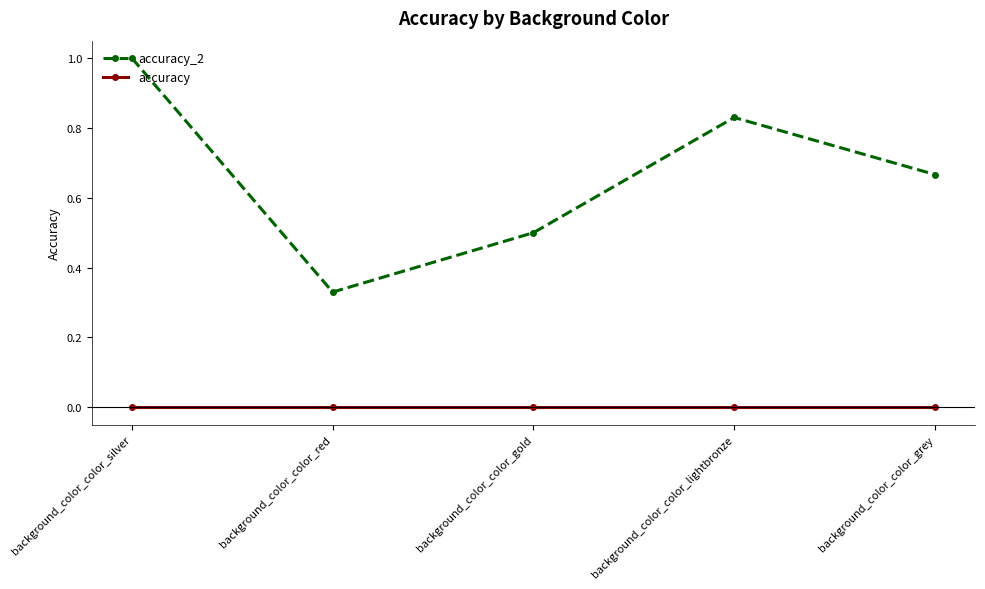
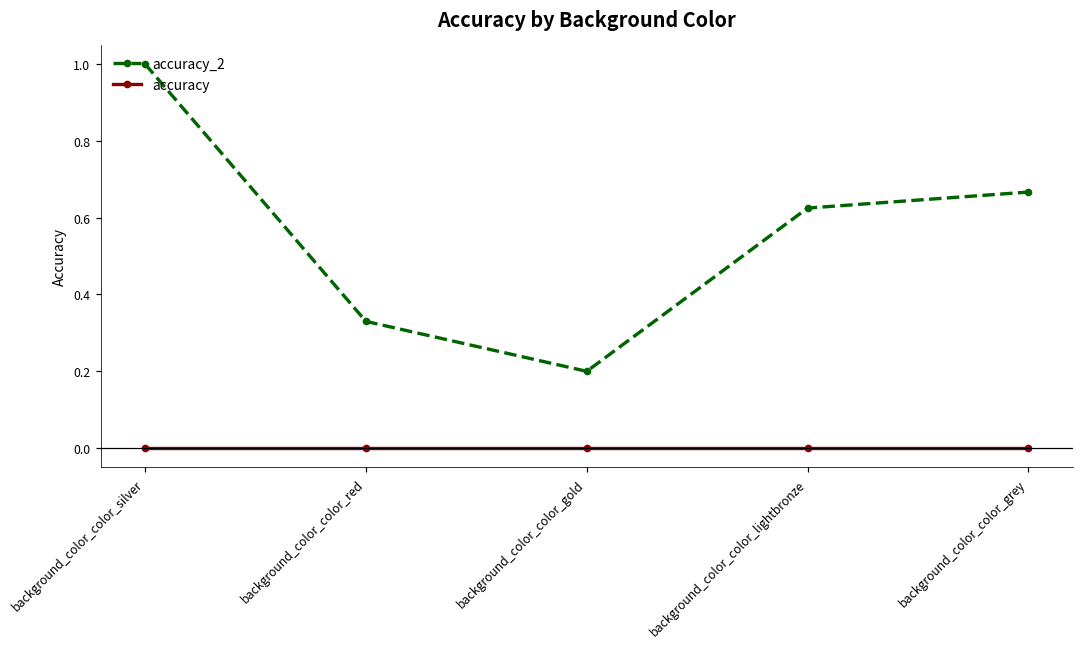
accuracy_2, background_color_color_gold: 0.5 -> 0.2
accuracy_2, background_color_color_lightbronze: 0.83 -> 0.63
